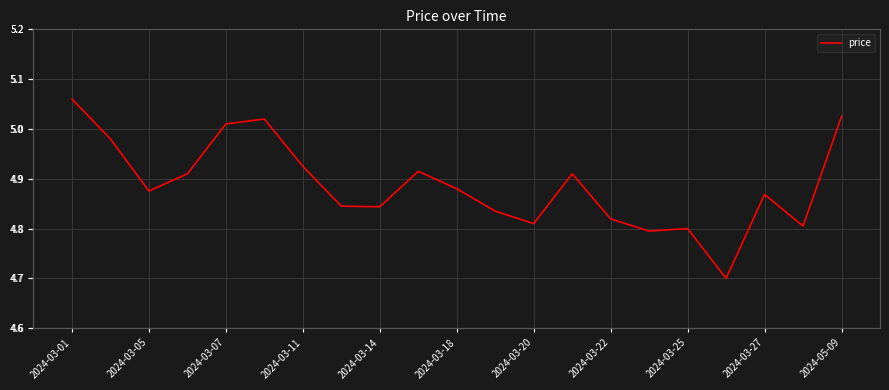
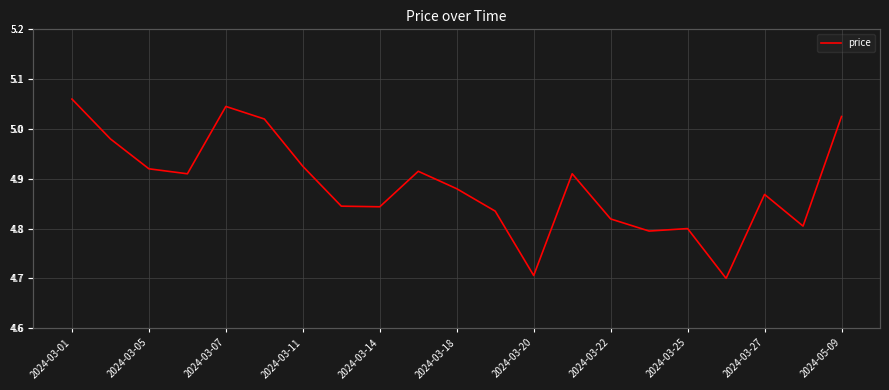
2024-03-05: 4.88 -> 4.92
2024-03-07: 5.01 -> 5.05
2024-03-20: 4.81 -> 4.71
